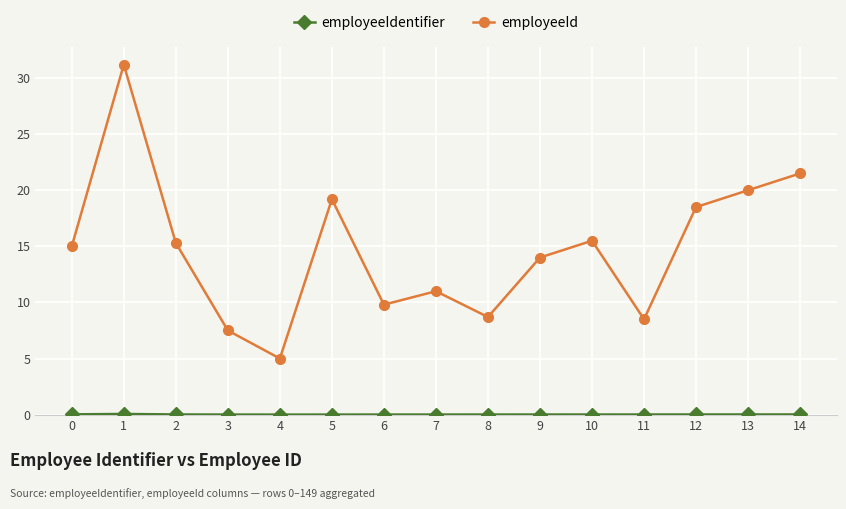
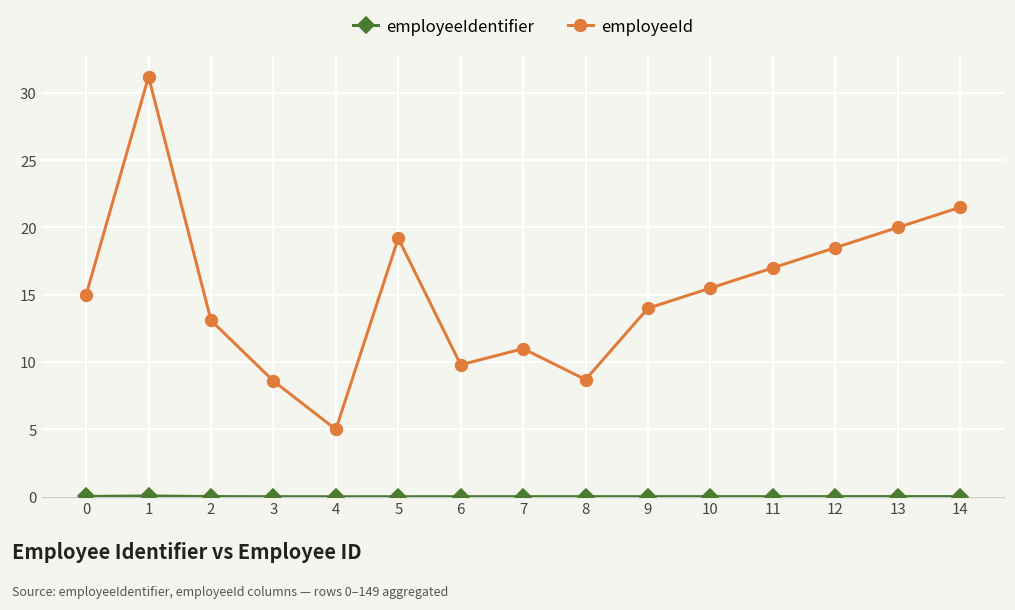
employeeId, 2: 15.3 -> 13.1
employeeId, 3: 7.5 -> 8.6
employeeId, 11: 8.5 -> 17.0
